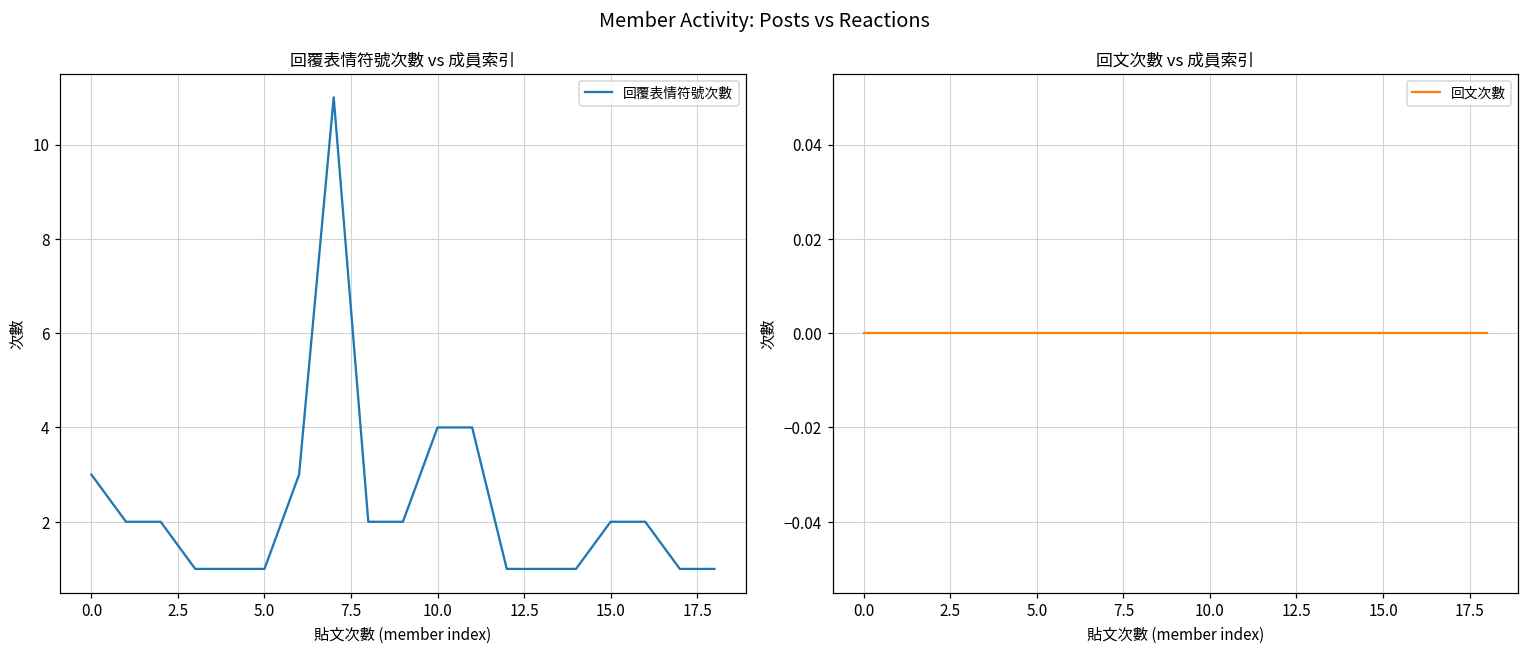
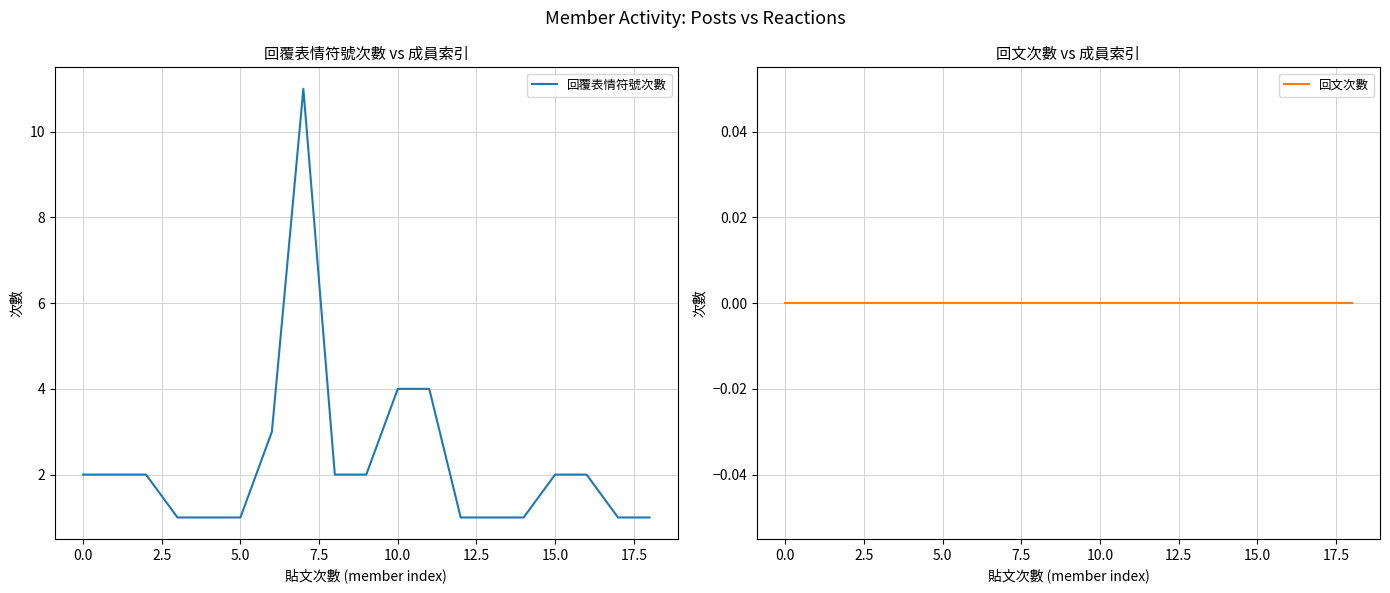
回覆表情符號次數 vs 成員索引, 0.0: 3 -> 2
